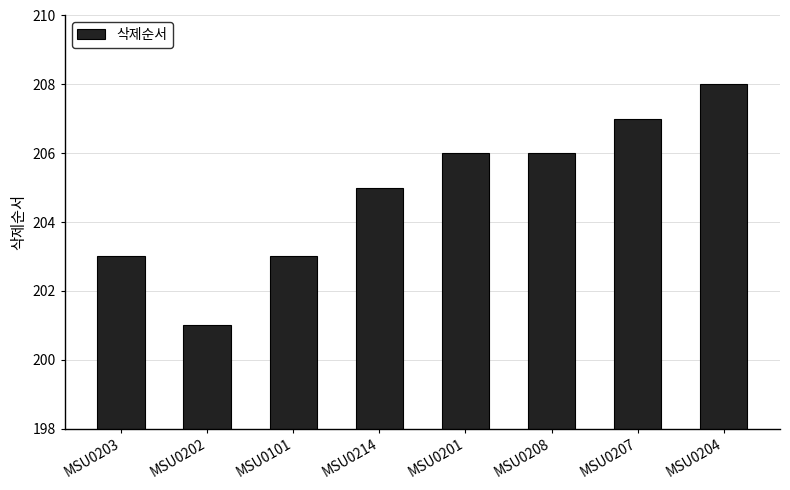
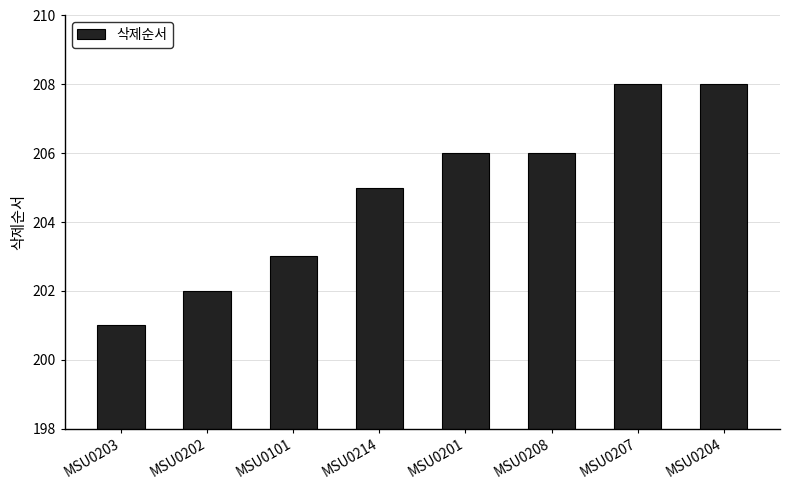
MSU0203: 203 -> 201
MSU0202: 201 -> 202
MSU0207: 207 -> 208
